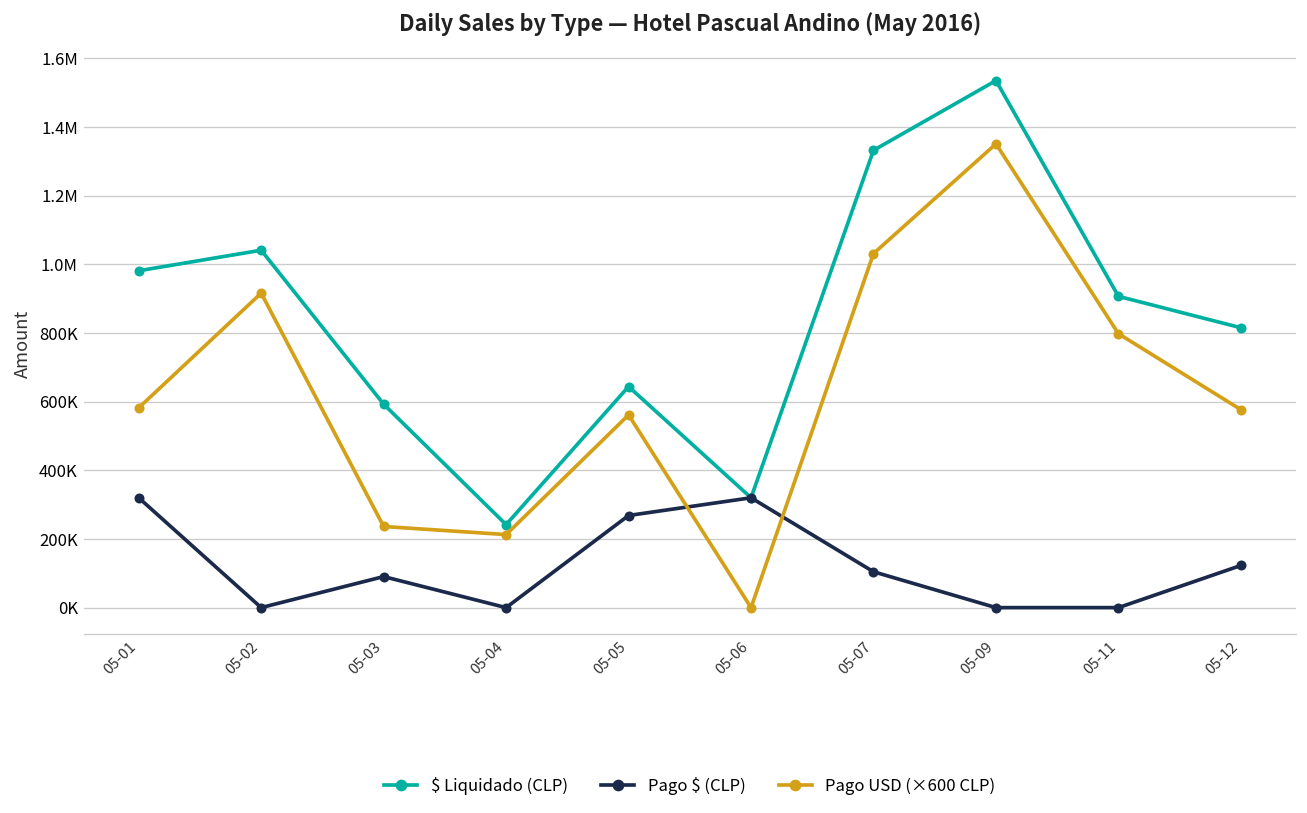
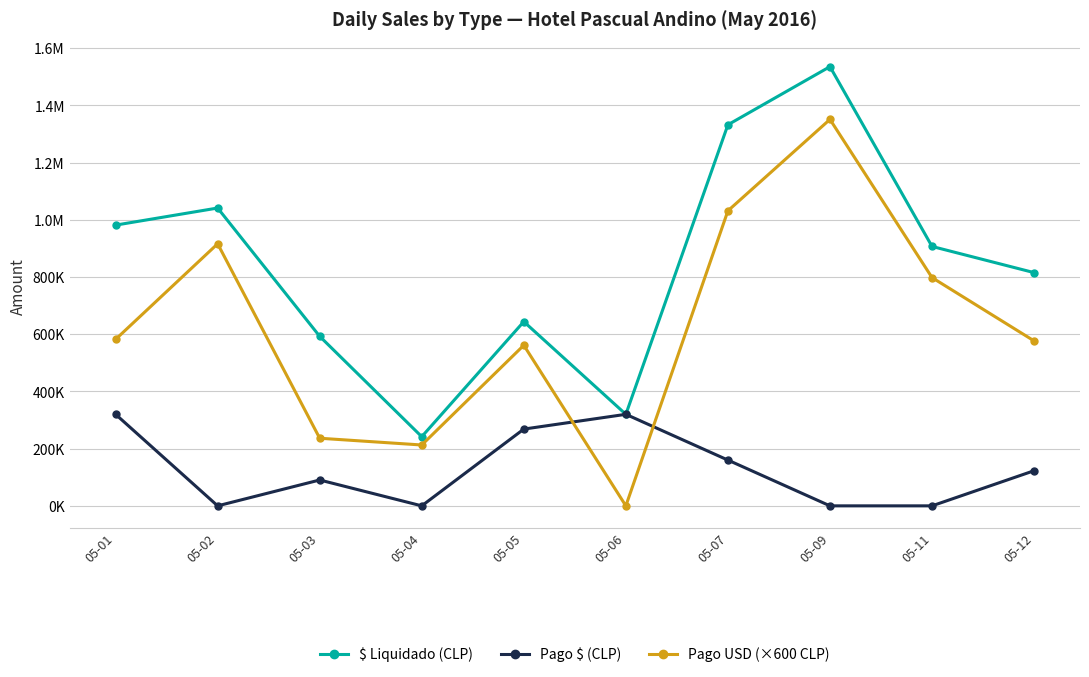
Pago $ (CLP), 05-07: 100000 -> 160000
